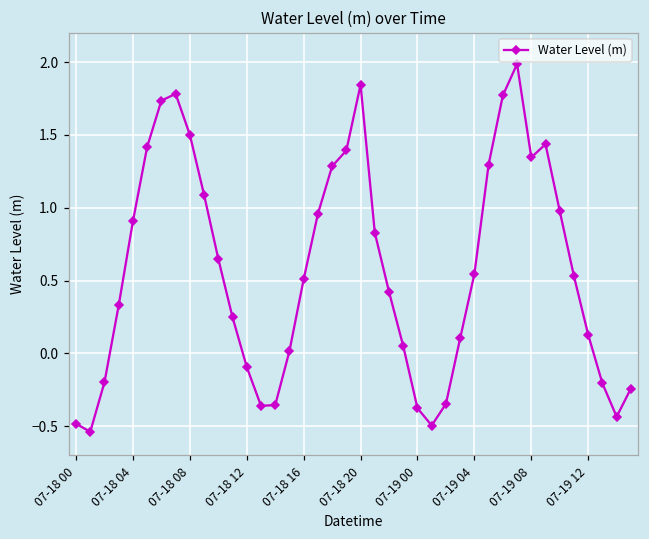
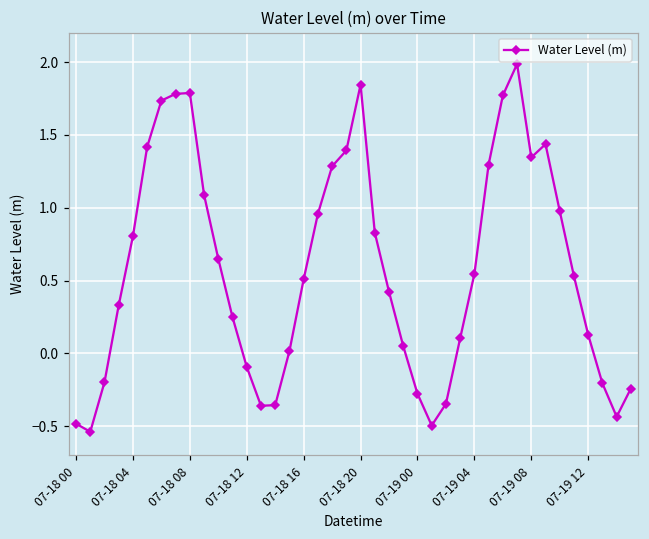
07-18 04: 0.91 -> 0.80
07-18 08: 1.50 -> 1.79
07-19 00: -0.38 -> -0.28
